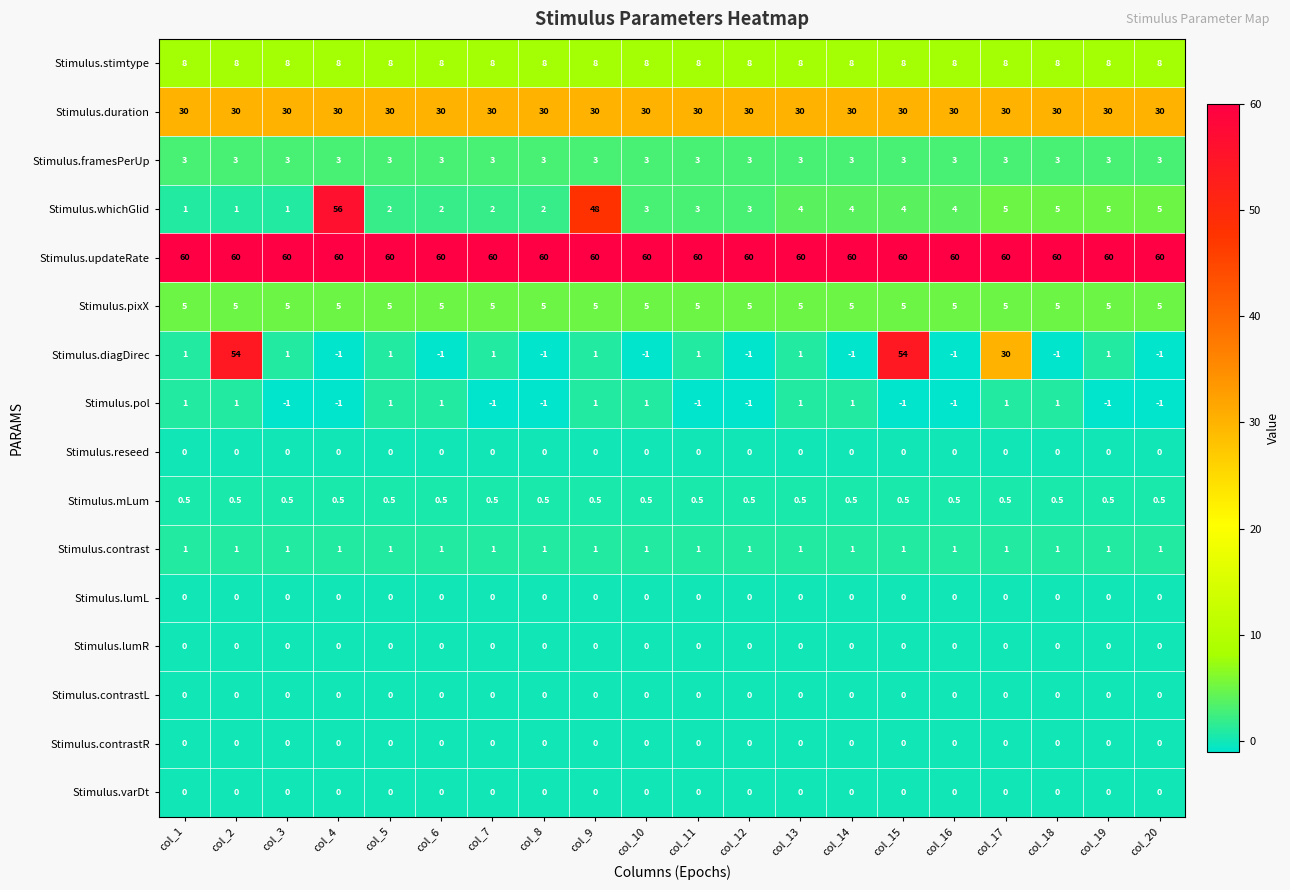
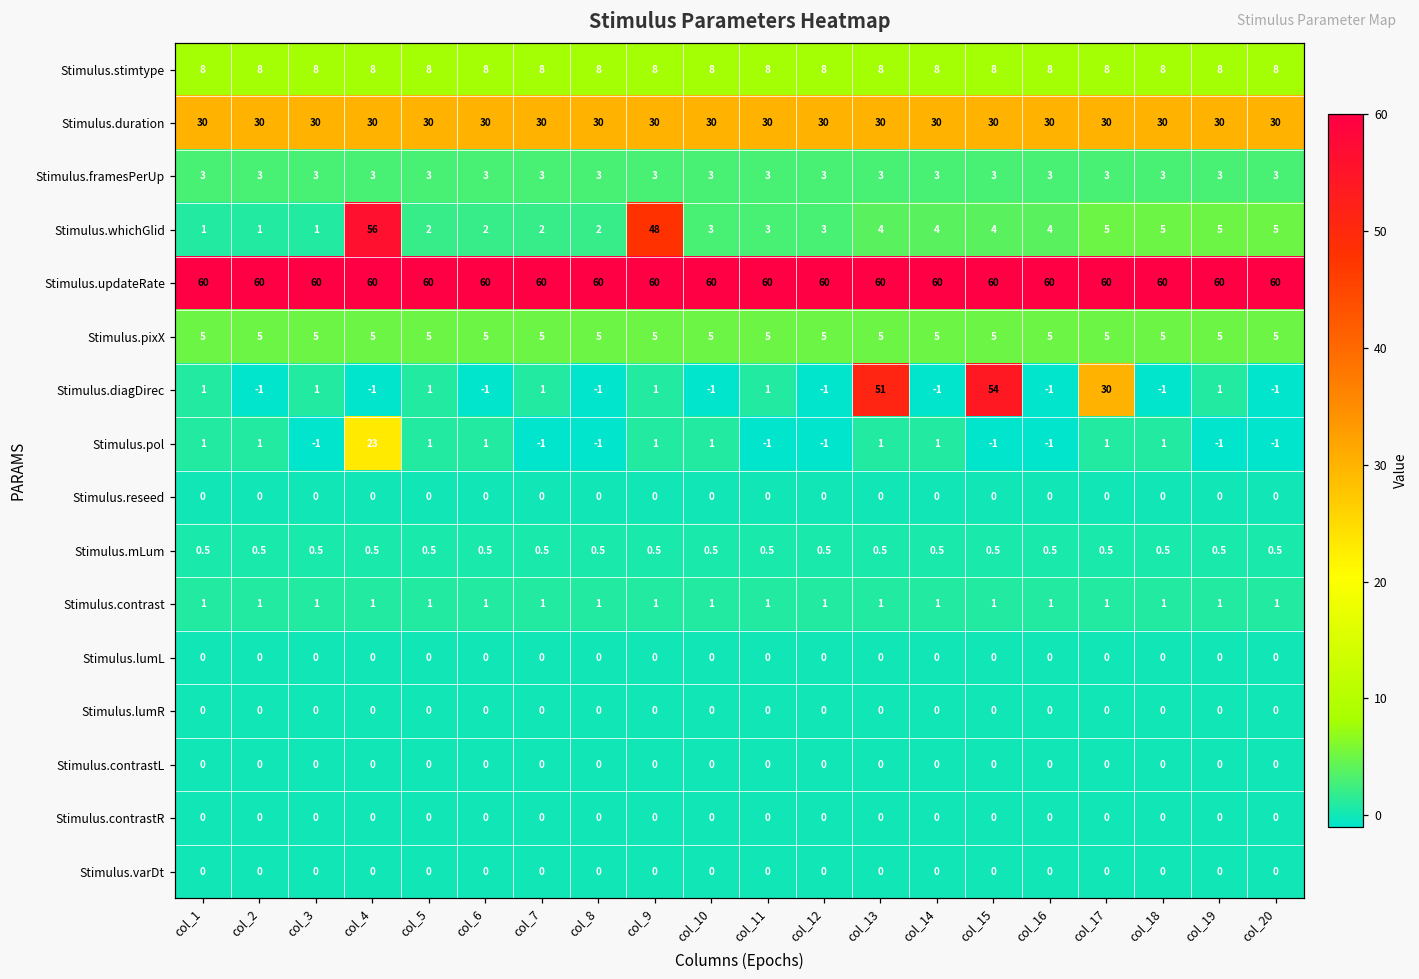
Stimulus.diagDirec, col_2: 54 -> -1
Stimulus.diagDirec, col_13: 1 -> 51
Stimulus.pol, col_4: -1 -> 23
